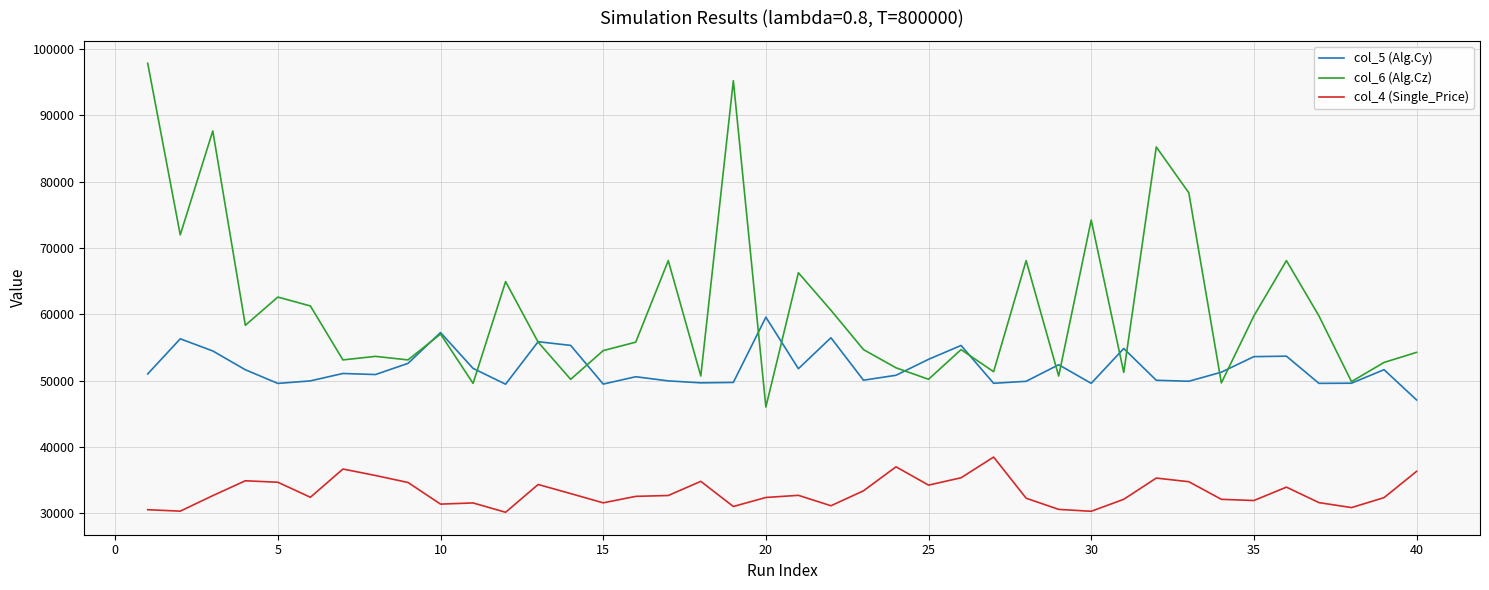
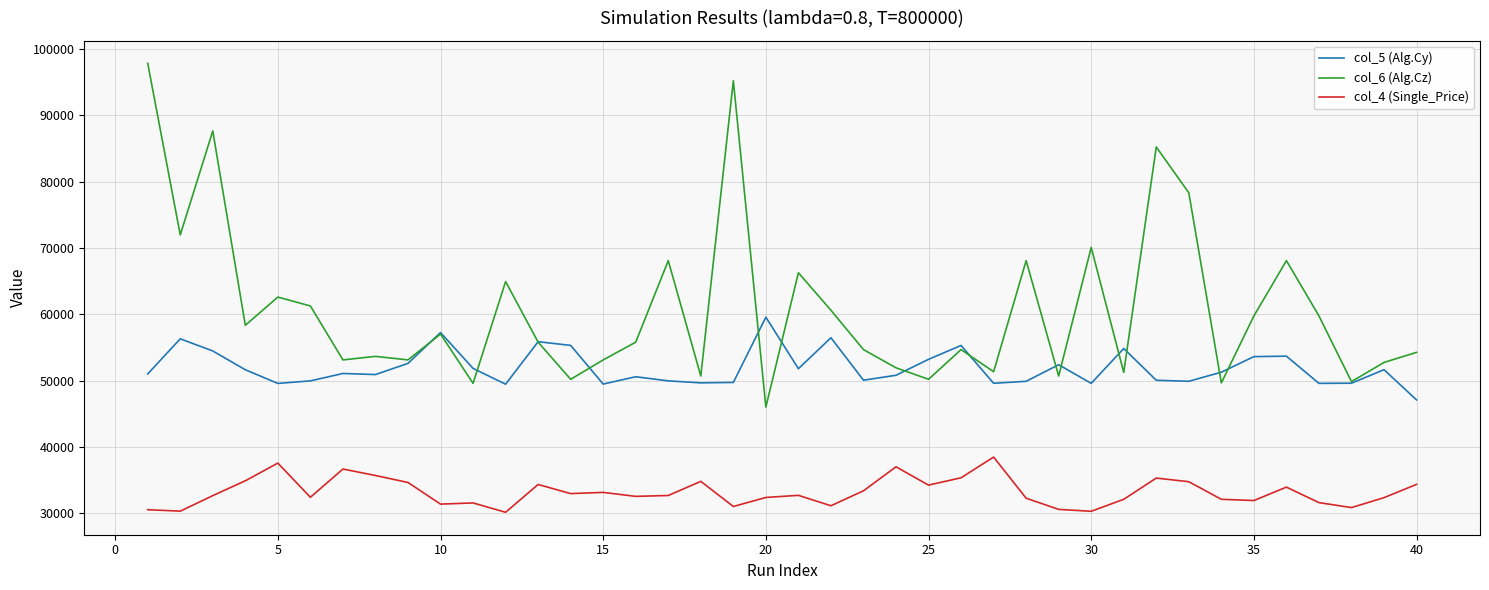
col_4 (Single_Price), 5: 35000 -> 38000
col_6 (Alg.Cz), 15: 55000 -> 53000
col_4 (Single_Price), 15: 32000 -> 33000
col_6 (Alg.Cz), 30: 74000 -> 70000
col_4 (Single_Price), 40: 36000 -> 34000
